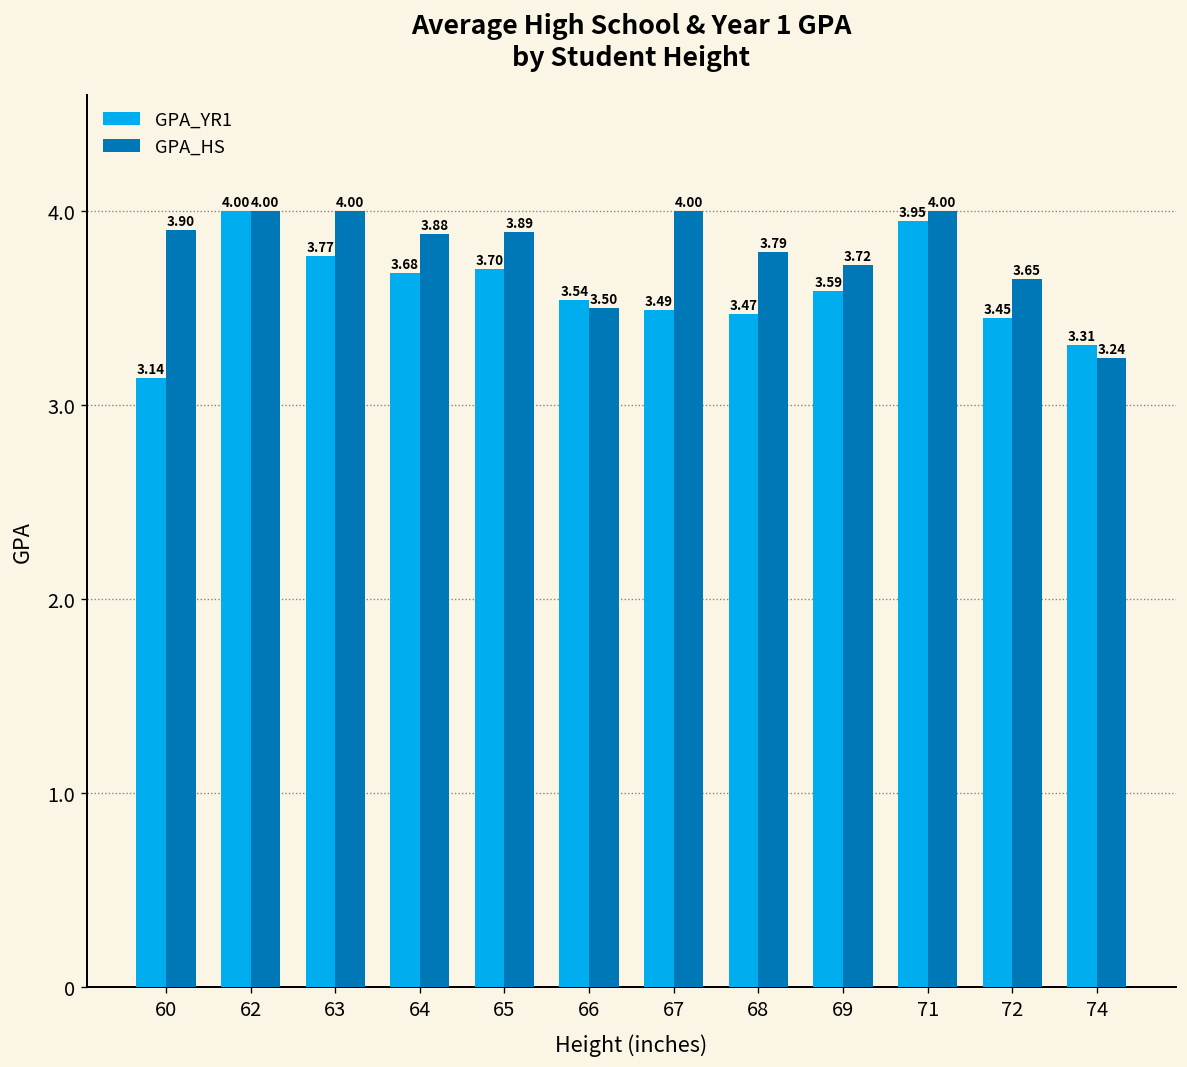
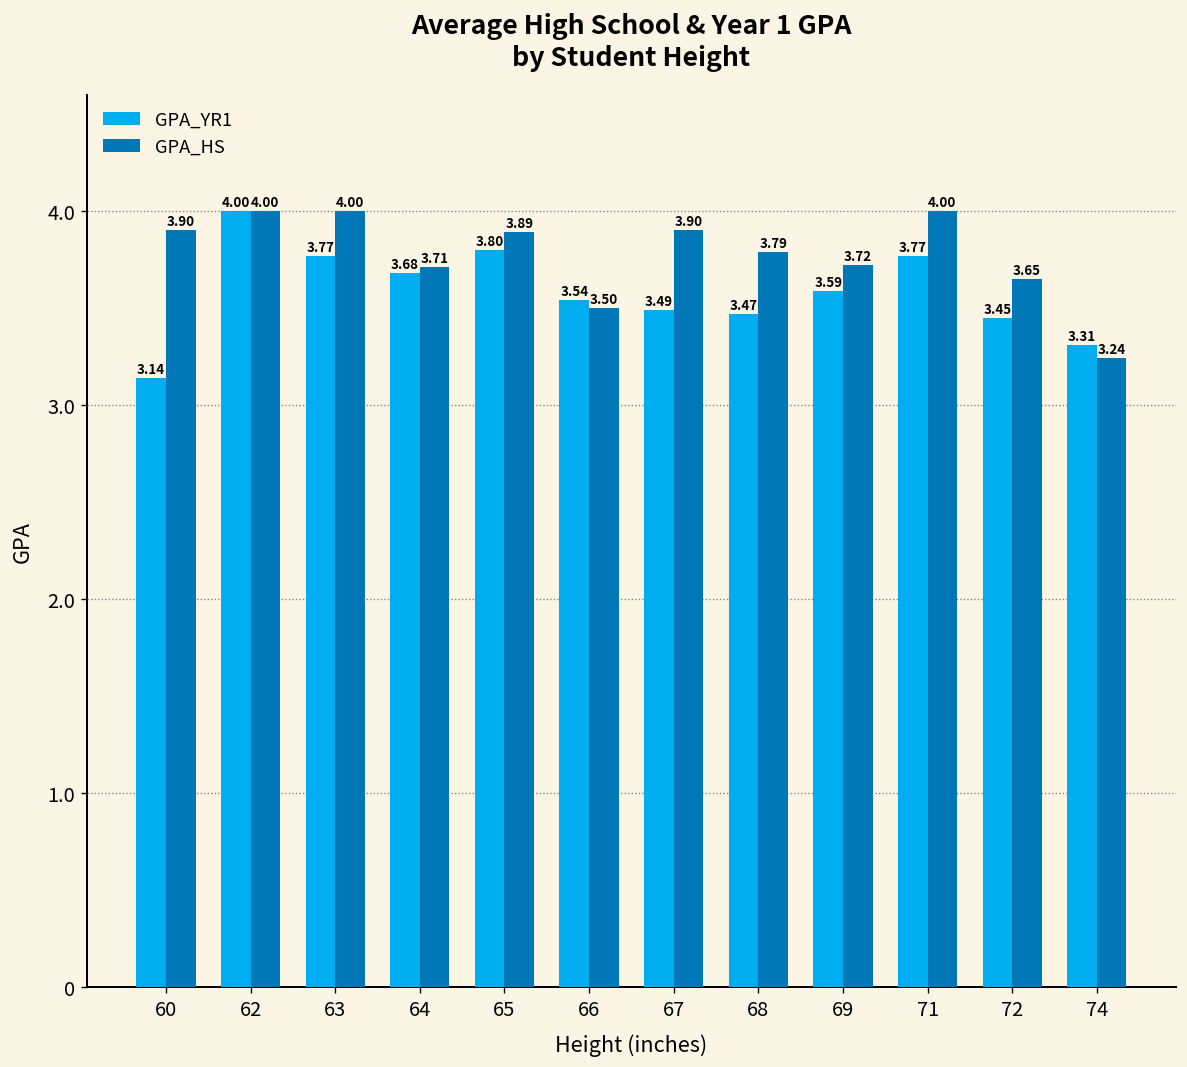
GPA_HS, 64: 3.88 -> 3.71
GPA_YR1, 65: 3.70 -> 3.80
GPA_HS, 67: 4.00 -> 3.90
GPA_YR1, 71: 3.95 -> 3.77
